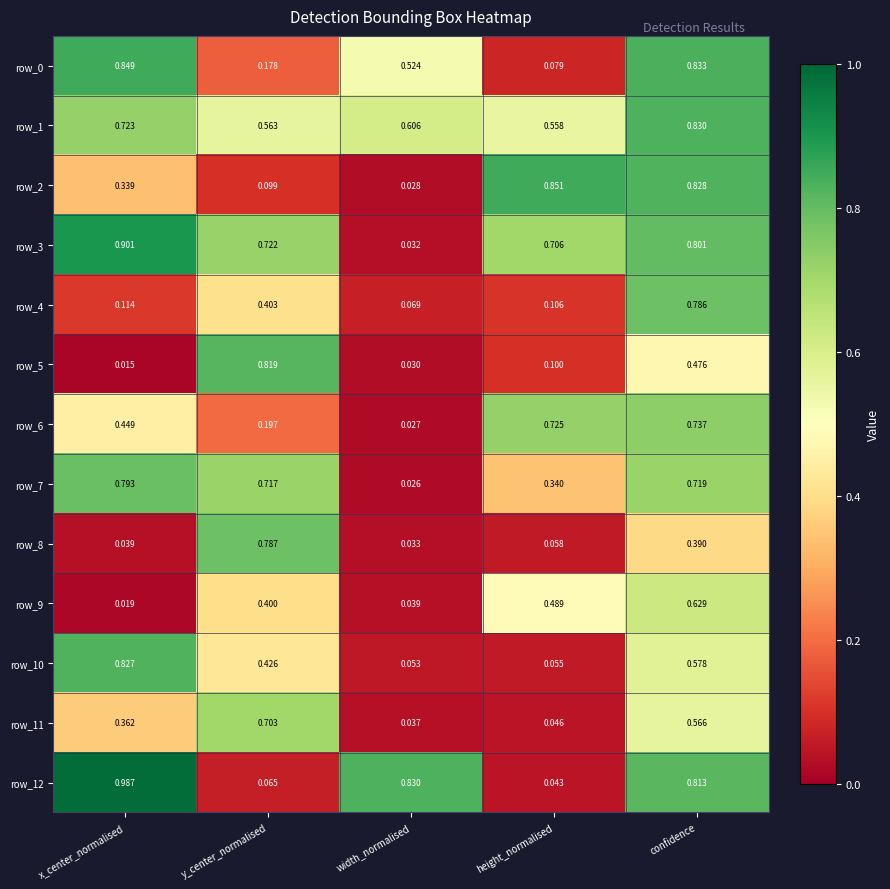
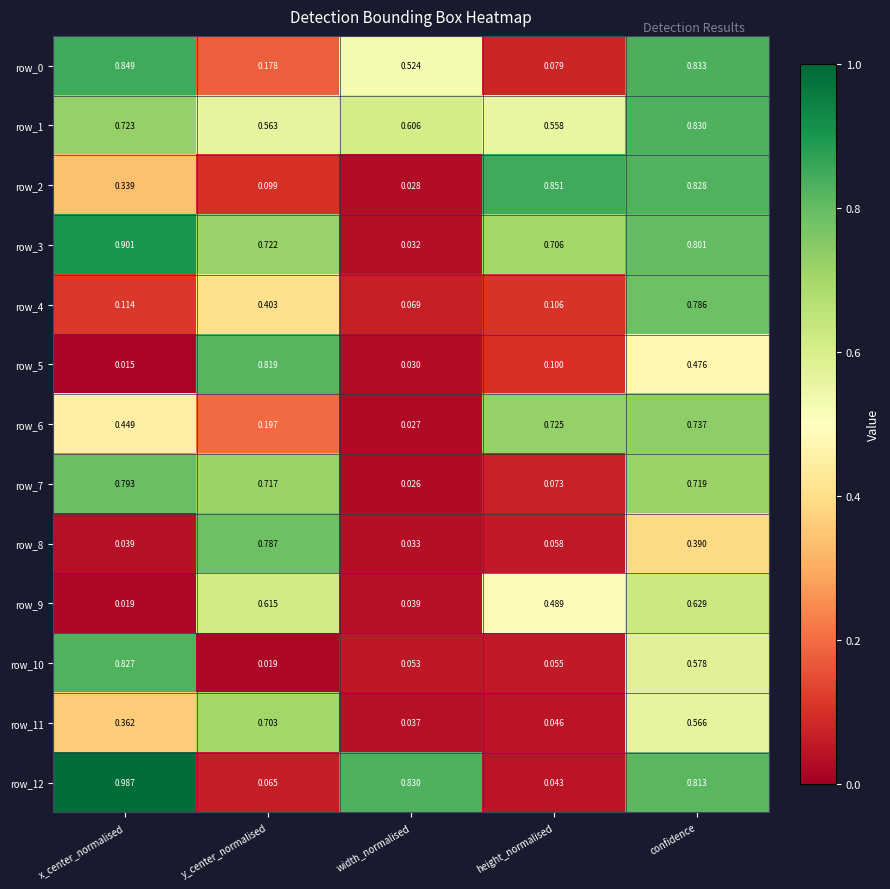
row_7, height_normalised: 0.340 -> 0.073
row_9, y_center_normalised: 0.400 -> 0.615
row_10, y_center_normalised: 0.426 -> 0.019
